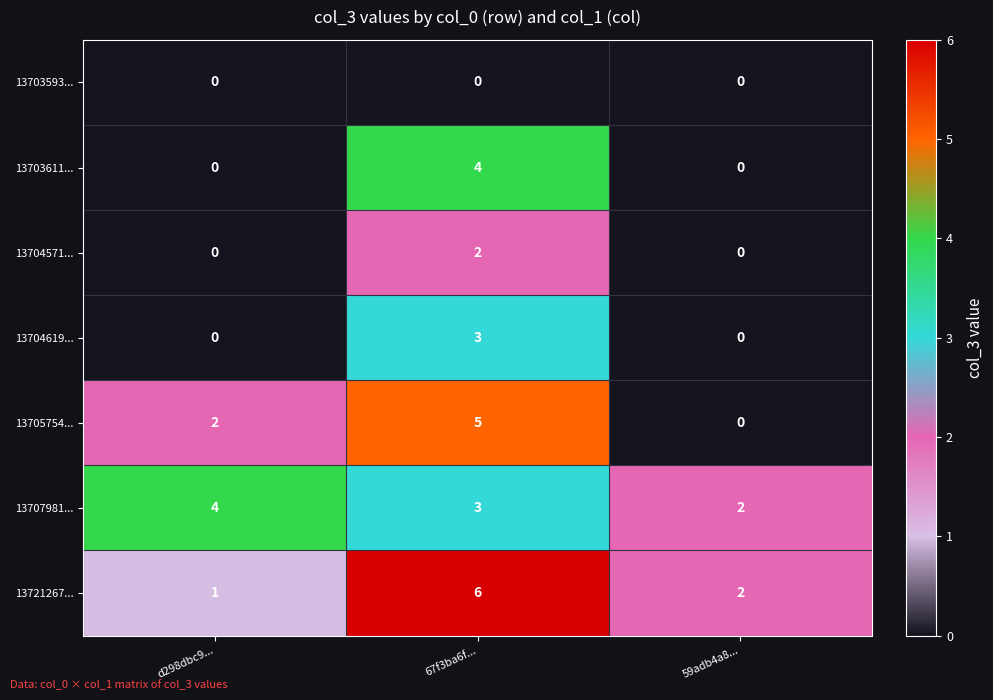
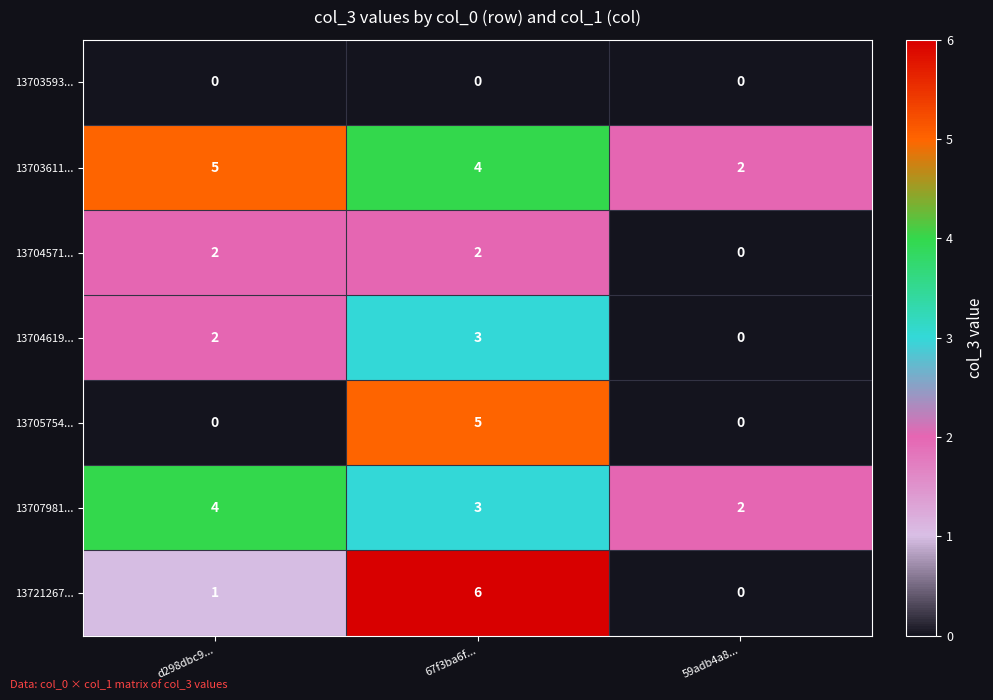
13703611..., d298dbc9...: 0 -> 5
13703611..., 59adb4a8...: 0 -> 2
13704571..., d298dbc9...: 0 -> 2
13704619..., d298dbc9...: 0 -> 2
13705754..., d298dbc9...: 2 -> 0
13721267..., 59adb4a8...: 2 -> 0
